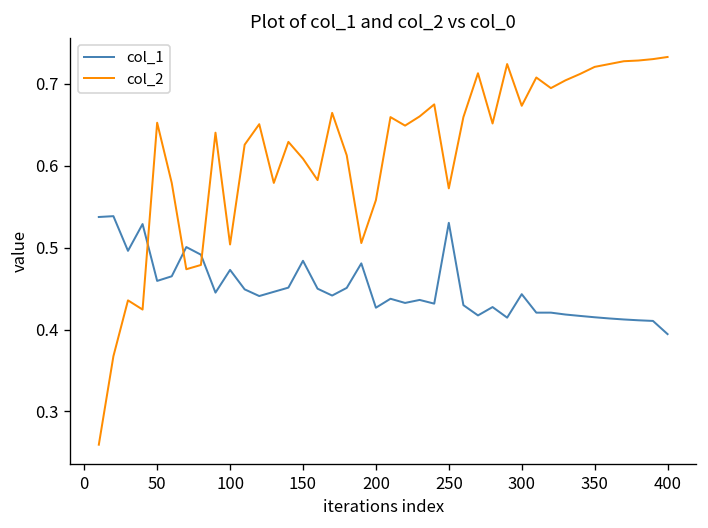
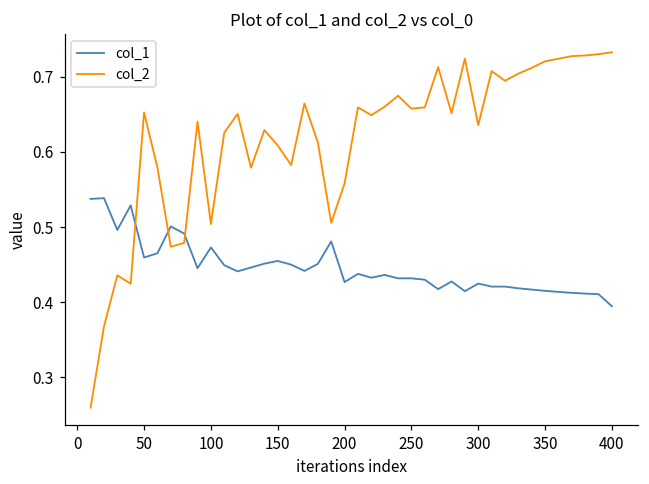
col_1, 150: 0.48 -> 0.45
col_1, 250: 0.53 -> 0.43
col_2, 250: 0.57 -> 0.66
col_1, 300: 0.44 -> 0.42
col_2, 300: 0.67 -> 0.64
